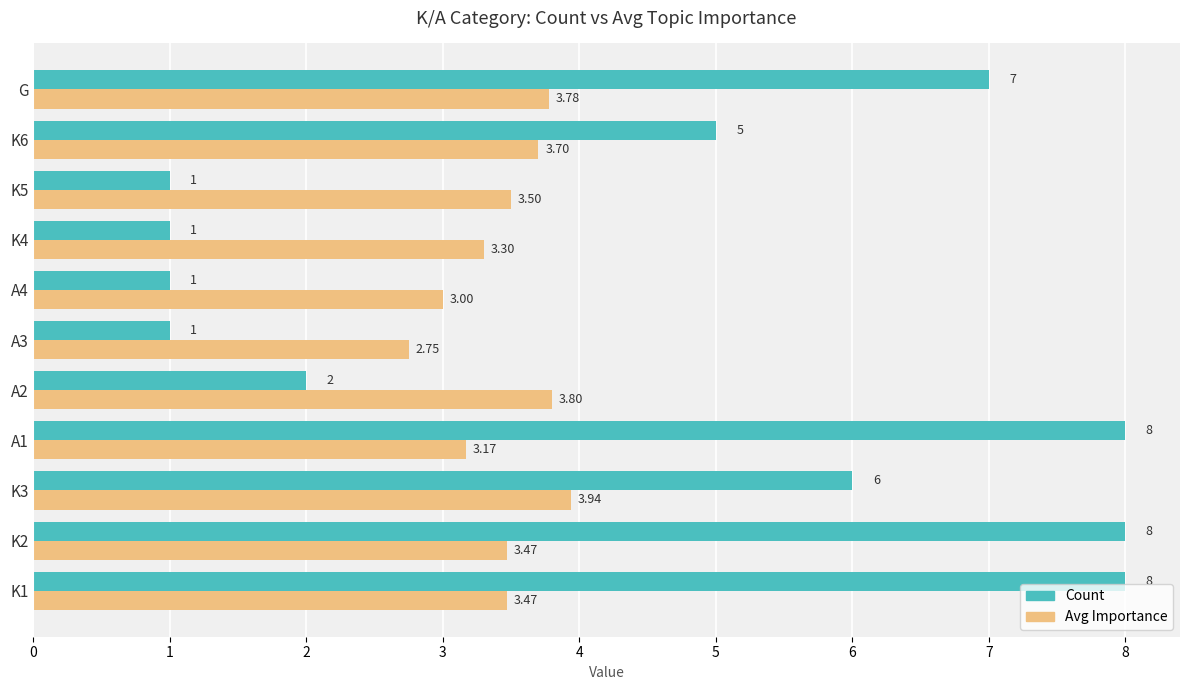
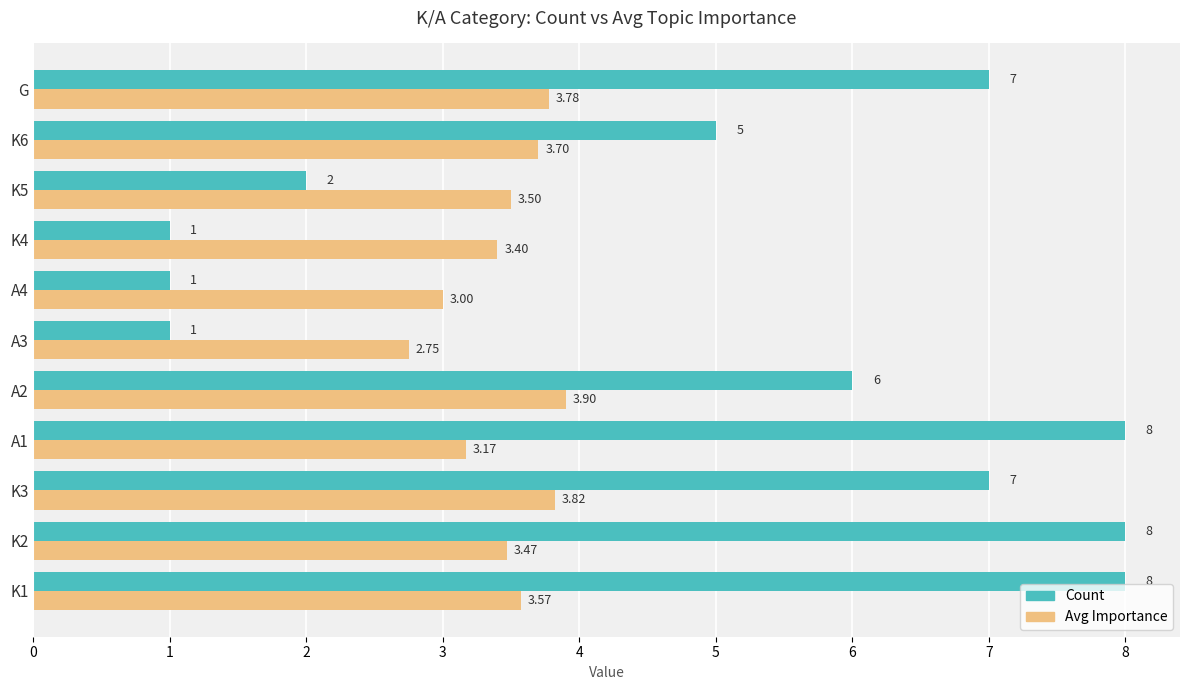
Count, K5: 1 -> 2
Avg Importance, K4: 3.30 -> 3.40
Count, A2: 2 -> 6
Avg Importance, A2: 3.80 -> 3.90
Count, K3: 6 -> 7
Avg Importance, K3: 3.94 -> 3.82
Avg Importance, K1: 3.47 -> 3.57
